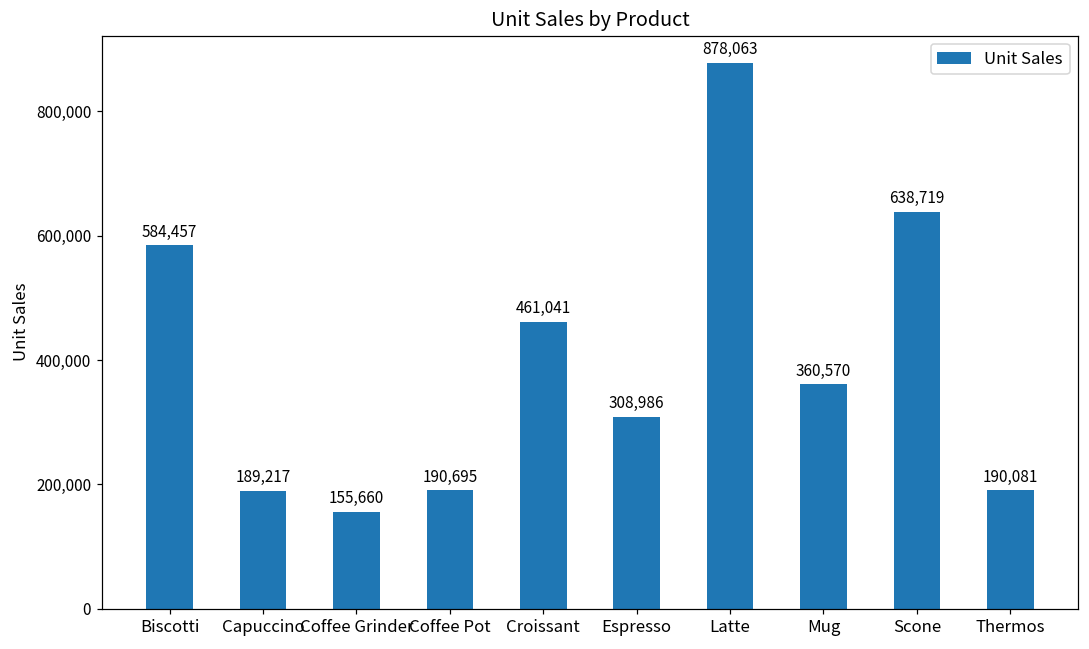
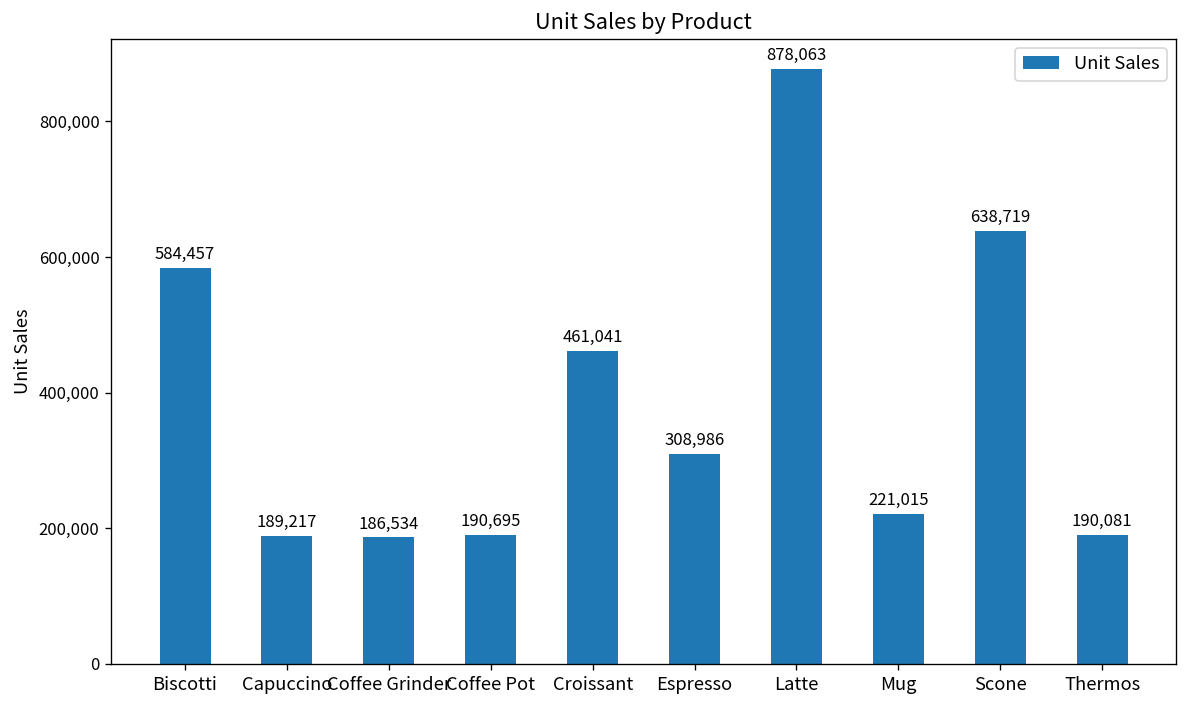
Coffee Grinder: 155,660 -> 186,534
Mug: 360,570 -> 221,015
